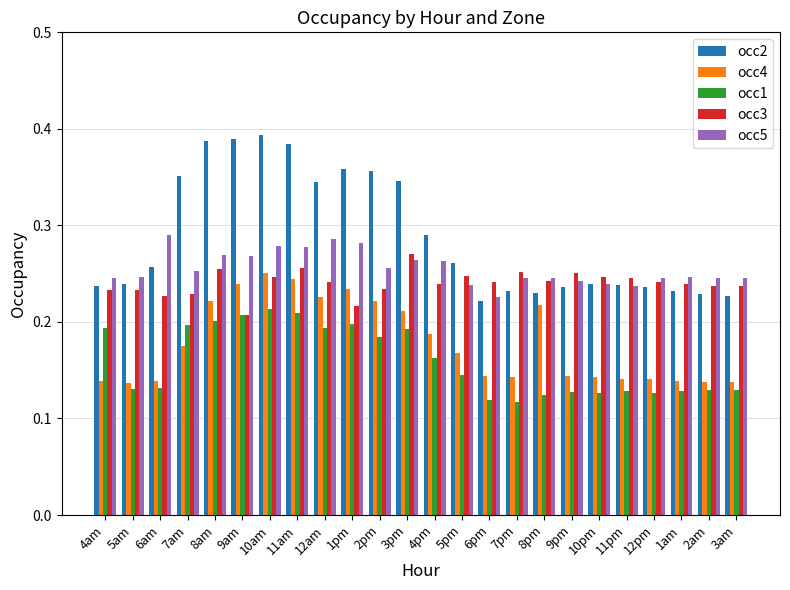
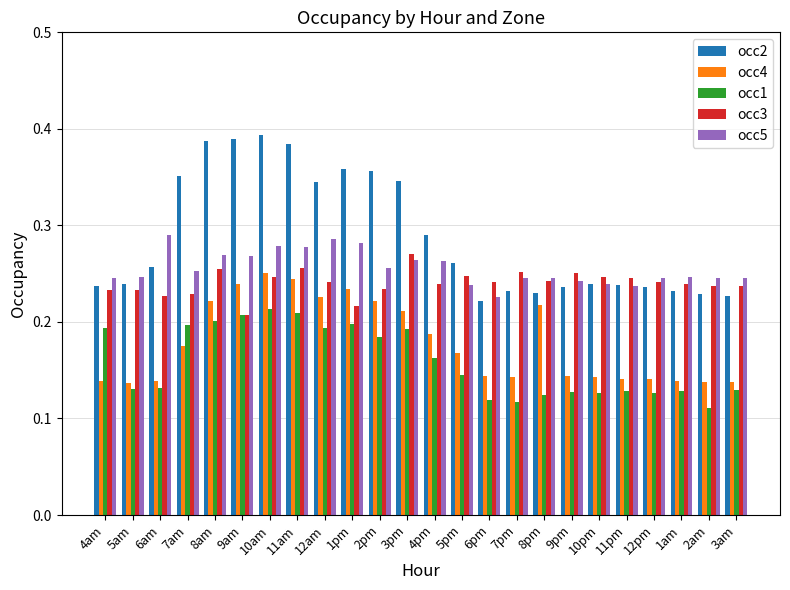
occ1, 2am: 0.13 -> 0.11
